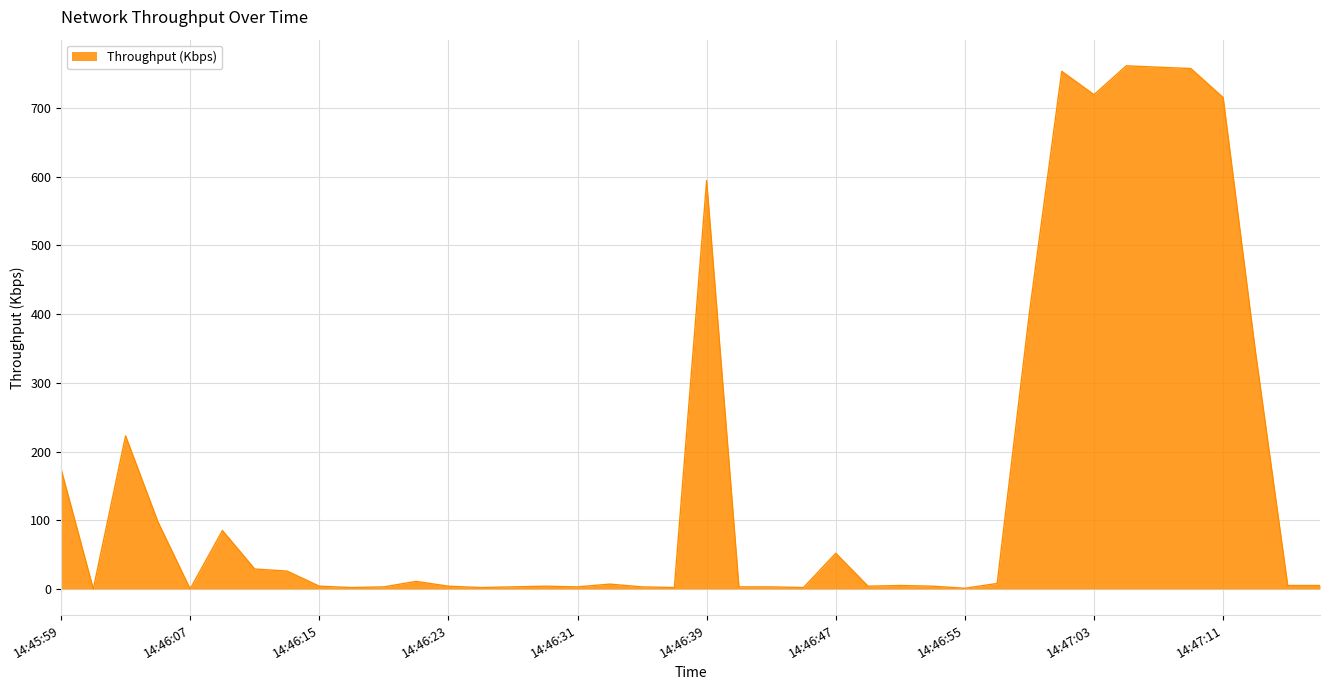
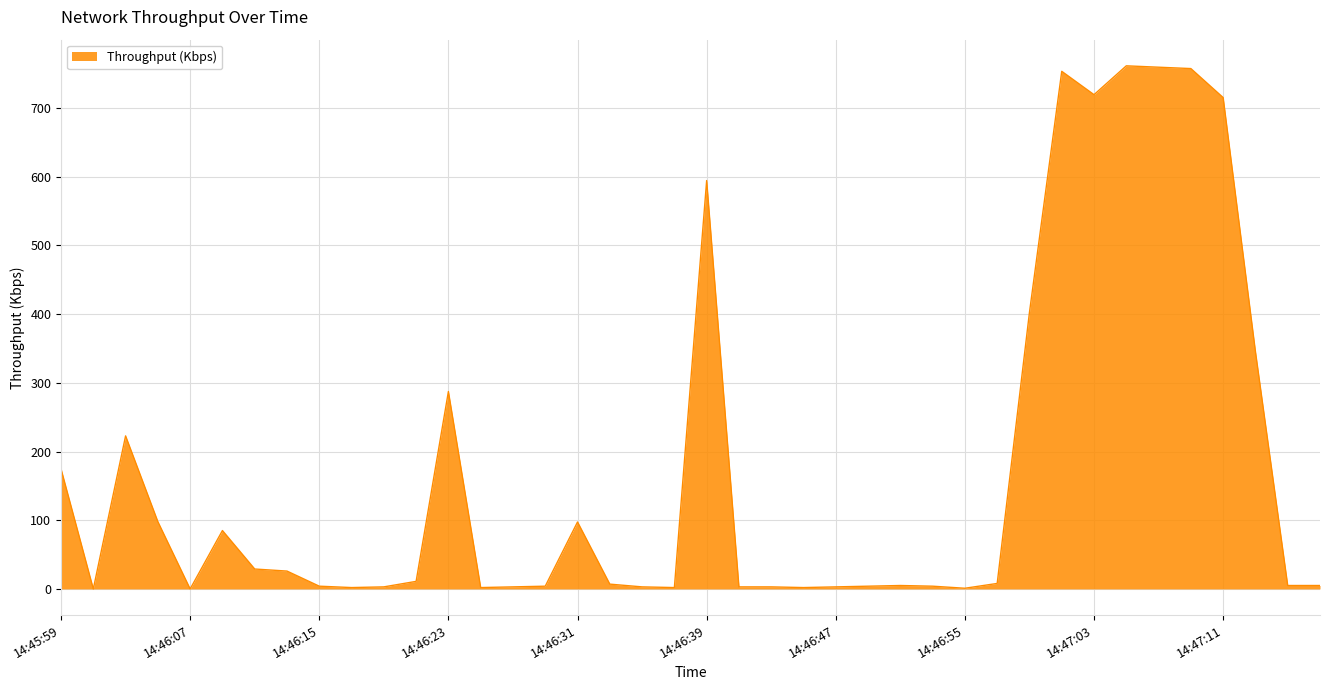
14:46:23: 0 -> 290
14:46:31: 0 -> 100
14:46:47: 50 -> 0
